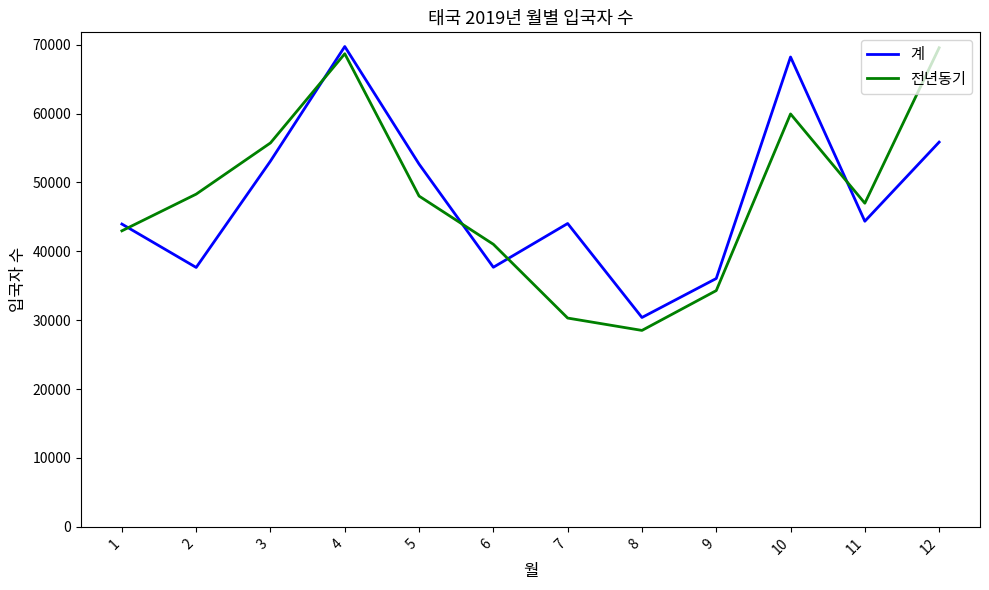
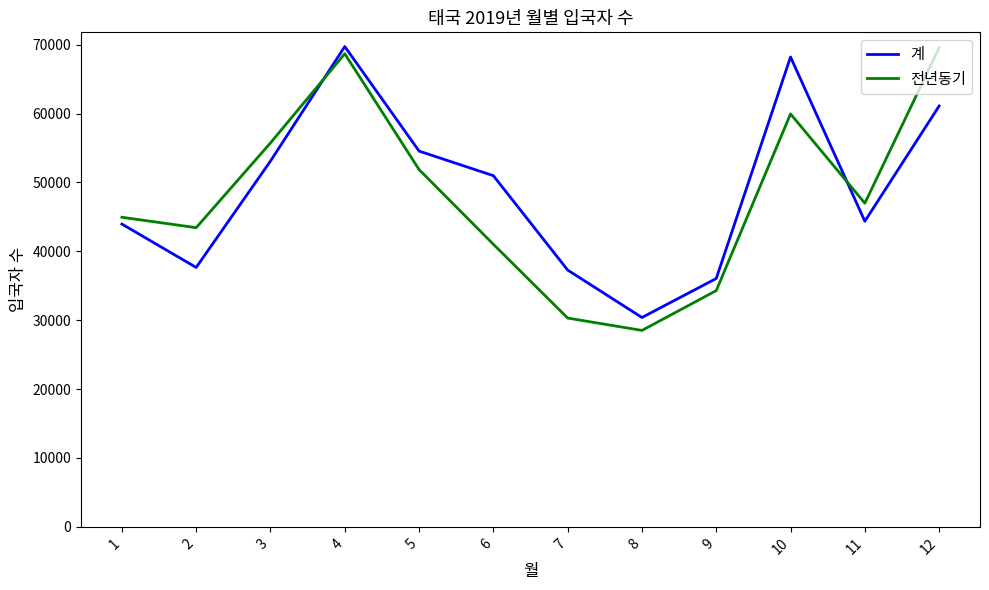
전년동기, 1: 43000 -> 45000
전년동기, 2: 48000 -> 43000
계, 5: 53000 -> 55000
전년동기, 5: 48000 -> 52000
계, 6: 38000 -> 51000
계, 7: 44000 -> 37000
계, 12: 56000 -> 61000
